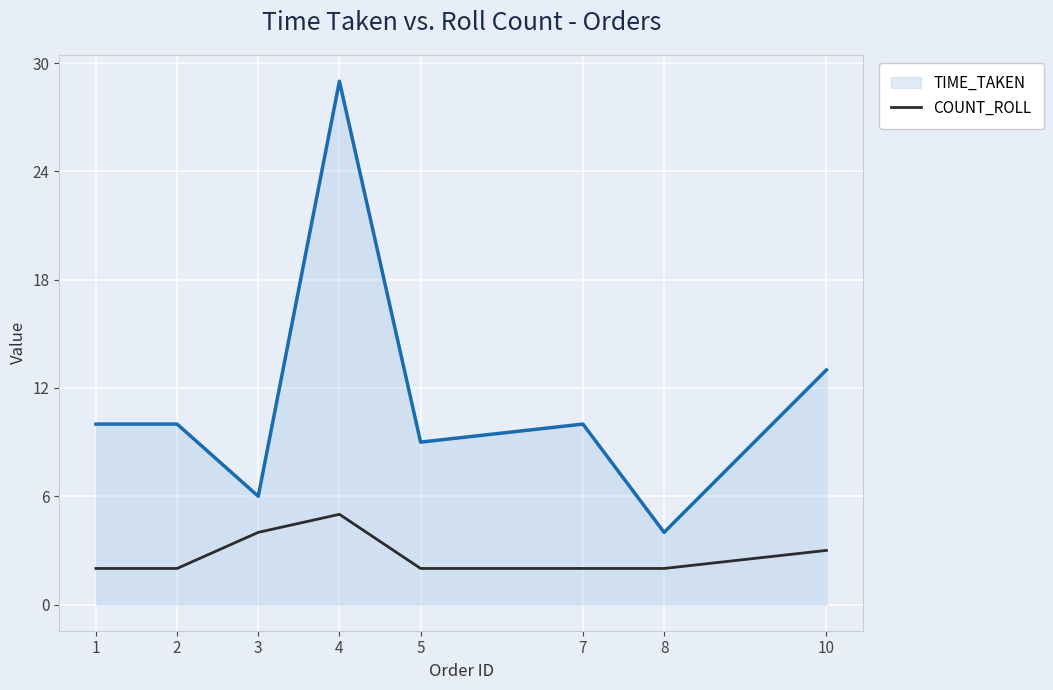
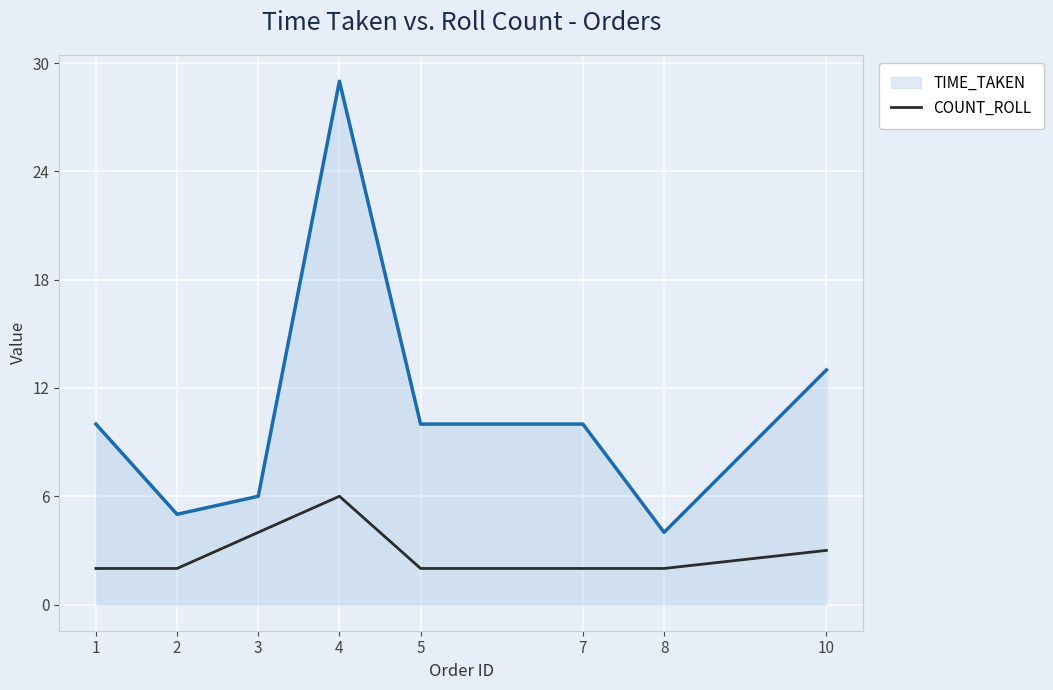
TIME_TAKEN, 2: 10 -> 5
COUNT_ROLL, 4: 5 -> 6
TIME_TAKEN, 5: 9 -> 10
